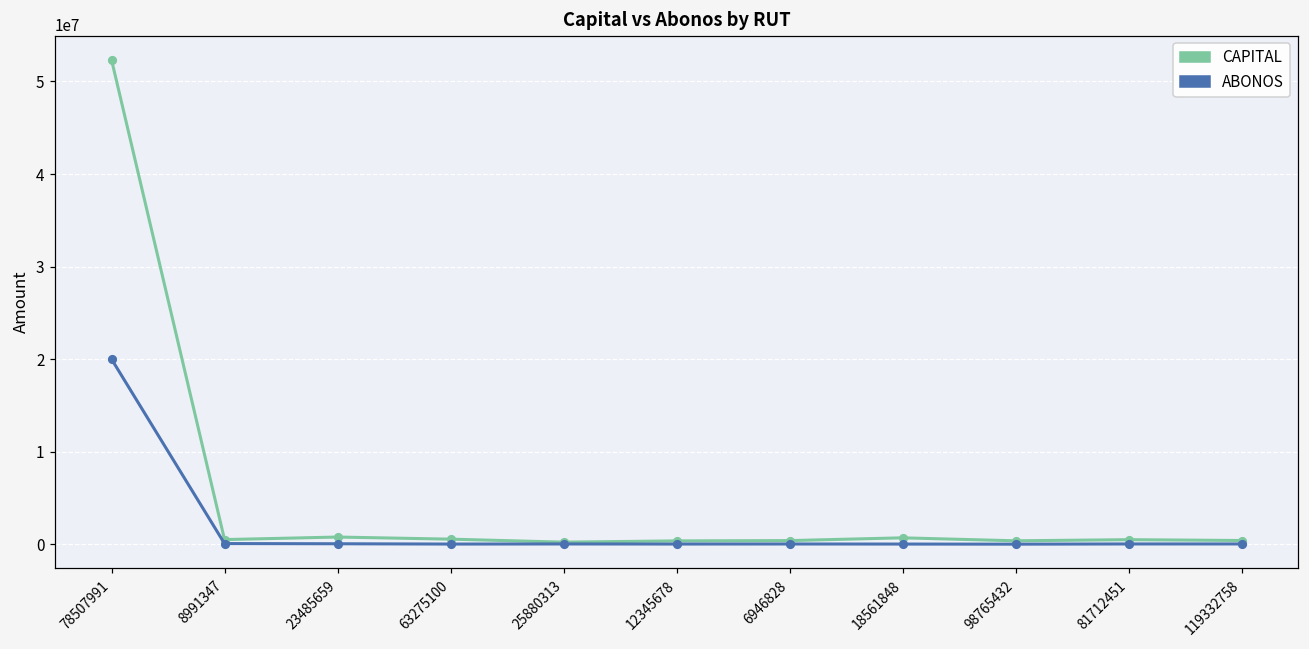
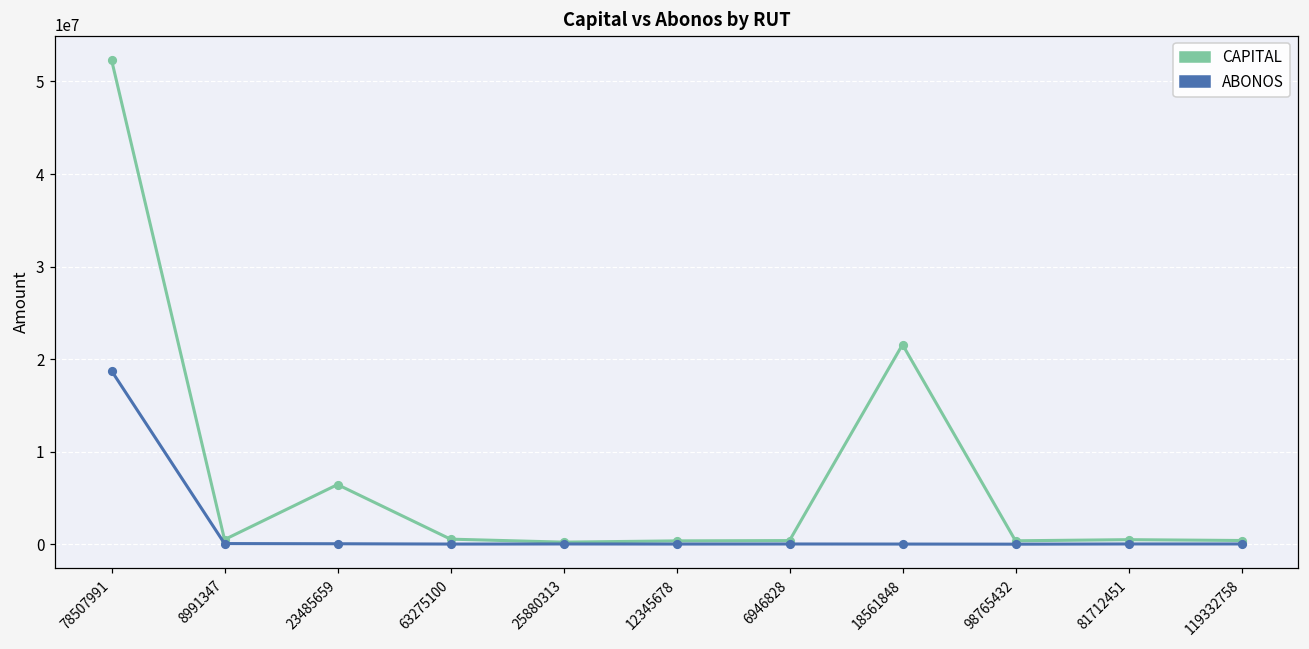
ABONOS, 78507991: 20000000 -> 19000000
CAPITAL, 23485659: 1000000 -> 6000000
CAPITAL, 18561848: 1000000 -> 22000000
